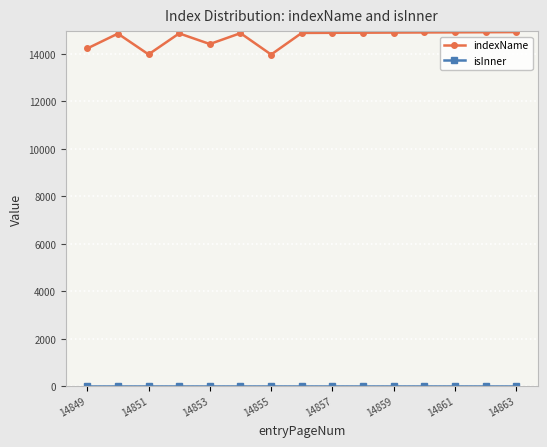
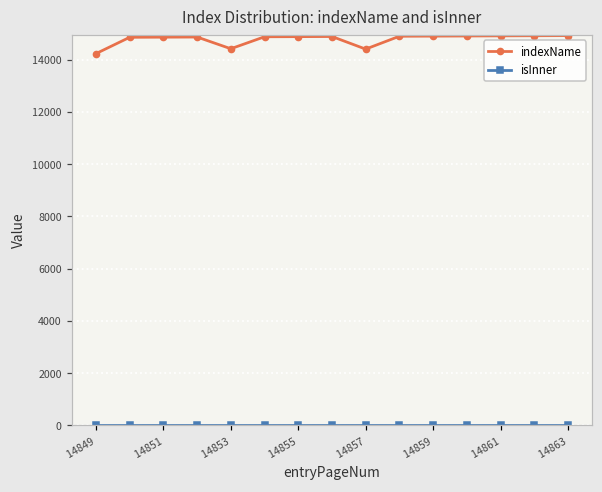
indexName, 14851: 14000 -> 14900
indexName, 14855: 14000 -> 14900
indexName, 14857: 14900 -> 14400
